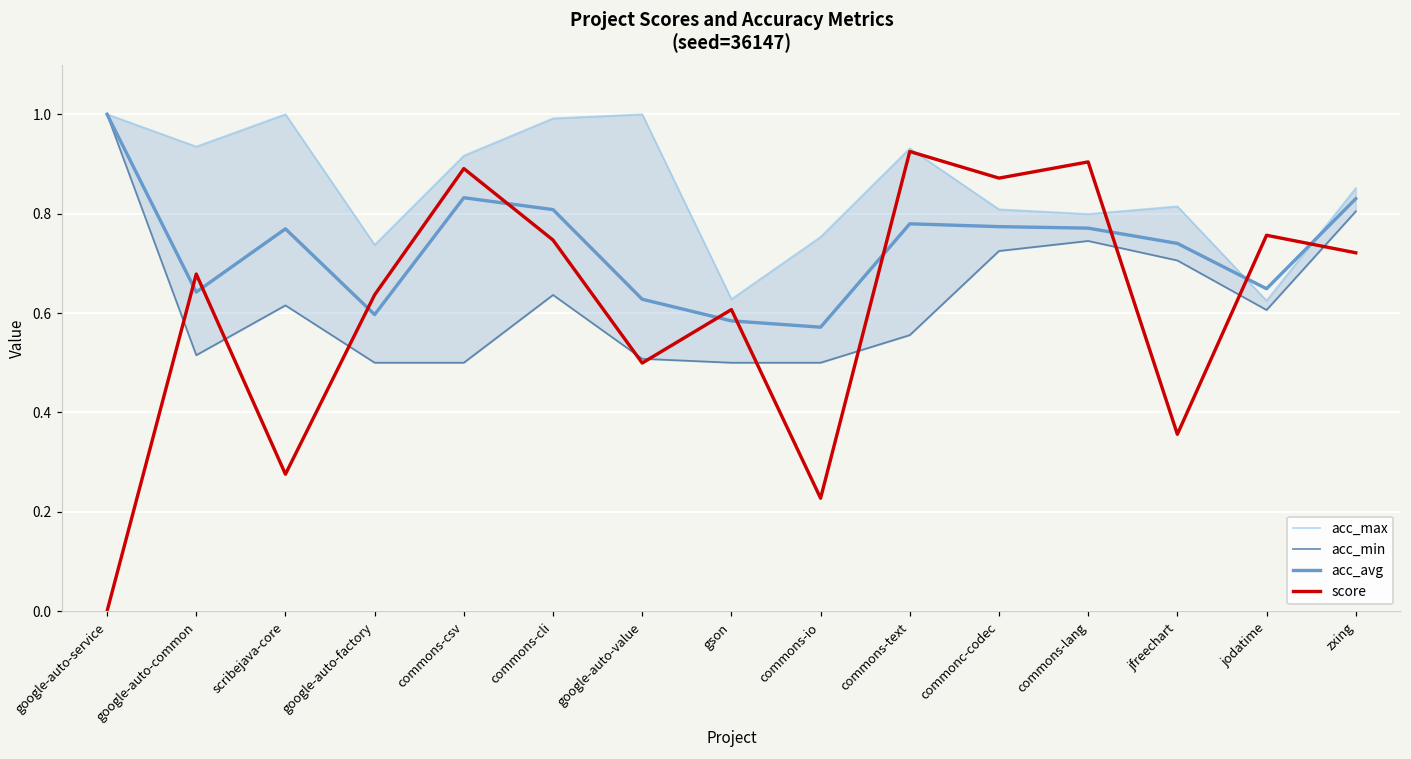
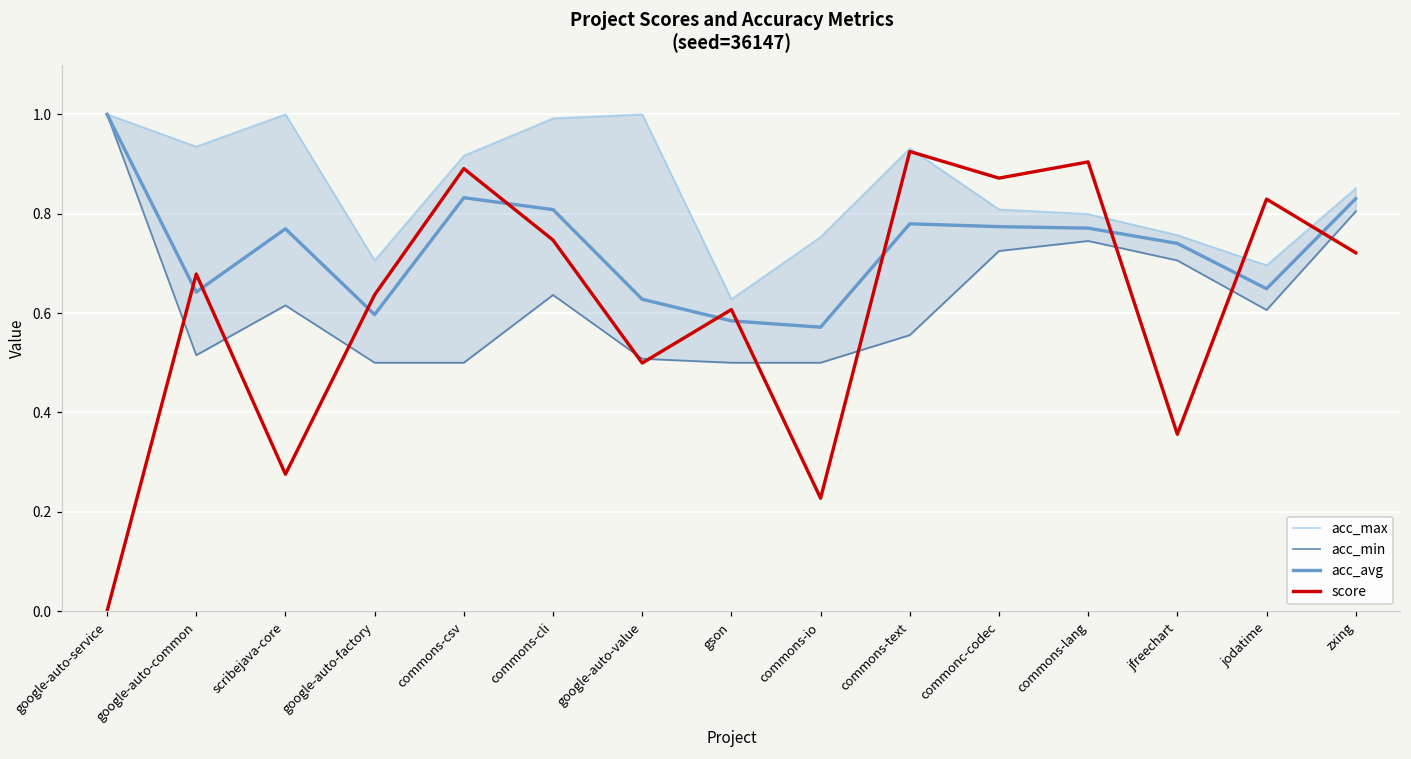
acc_max, google-auto-factory: 0.74 -> 0.71
acc_max, jfreechart: 0.81 -> 0.76
acc_max, jodatime: 0.62 -> 0.70
score, jodatime: 0.76 -> 0.83
